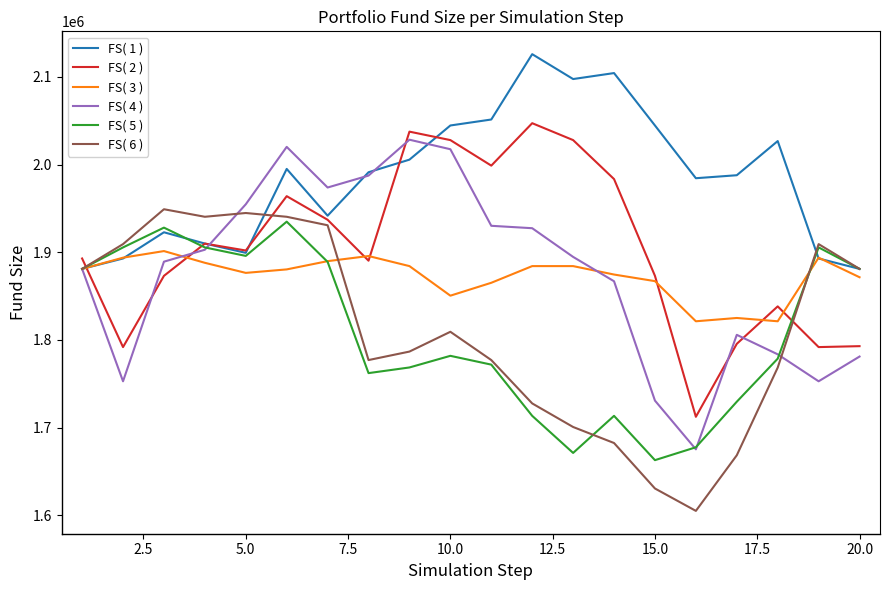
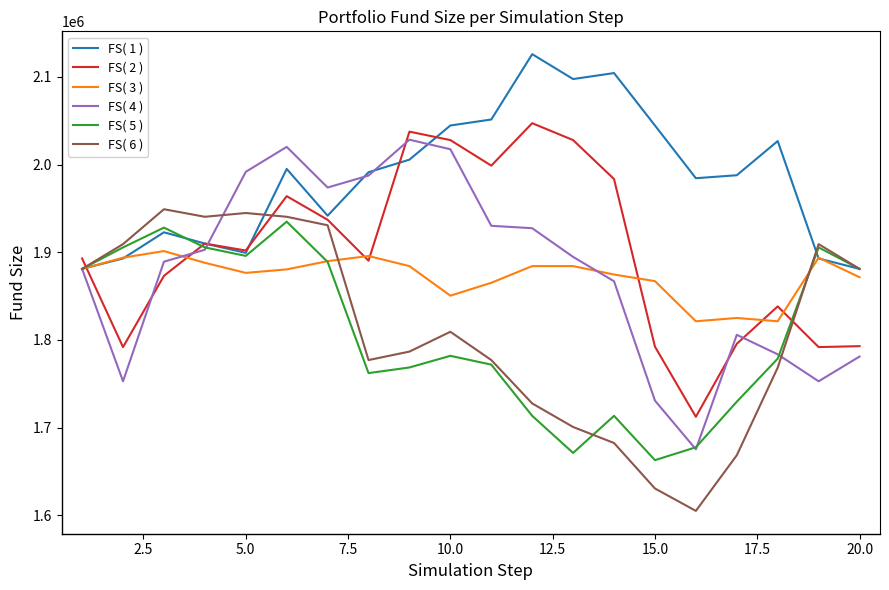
FS( 4 ), 5.0: 1950000 -> 1990000
FS( 2 ), 15.0: 1870000 -> 1790000
